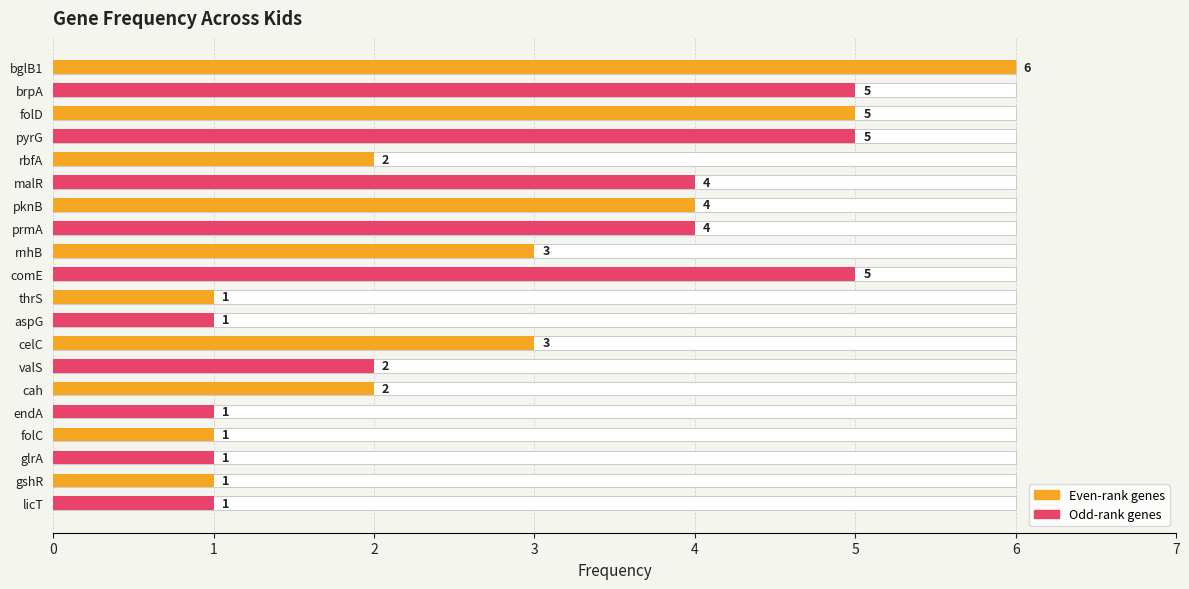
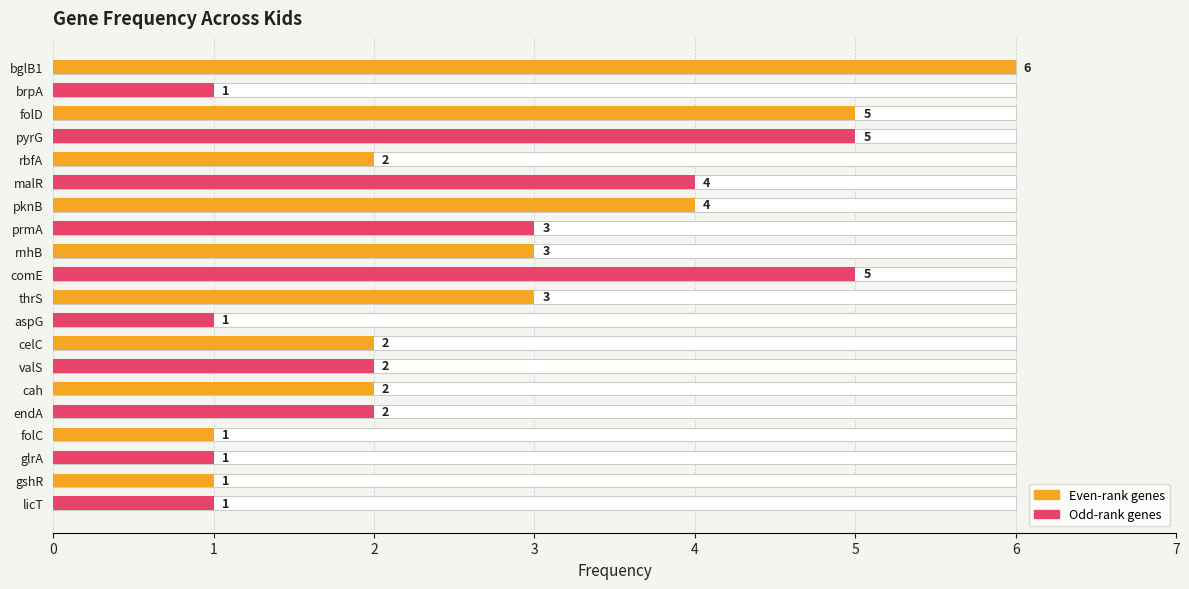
Odd-rank genes, brpA: 5 -> 1
Odd-rank genes, prmA: 4 -> 3
Even-rank genes, thrS: 1 -> 3
Even-rank genes, celC: 3 -> 2
Odd-rank genes, endA: 1 -> 2
